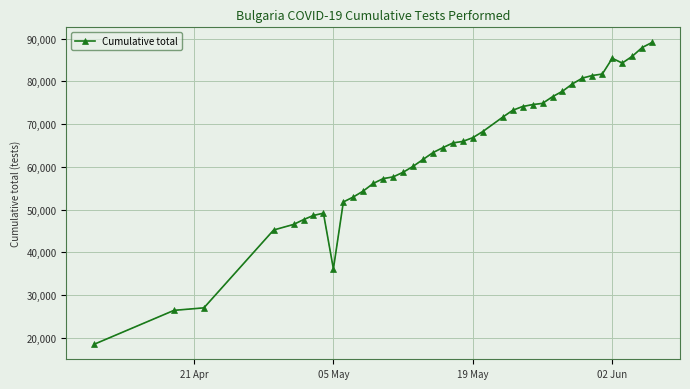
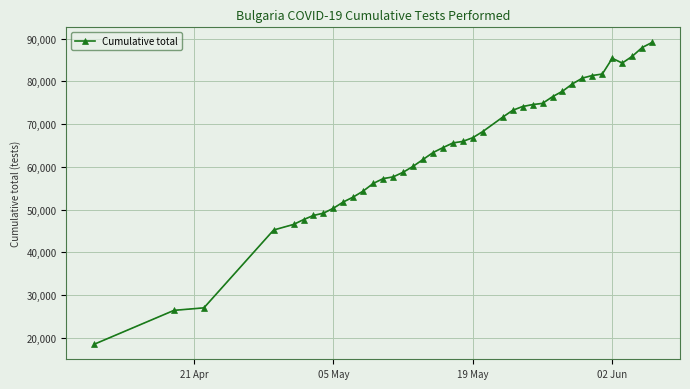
05 May: 36,000 -> 50,000
